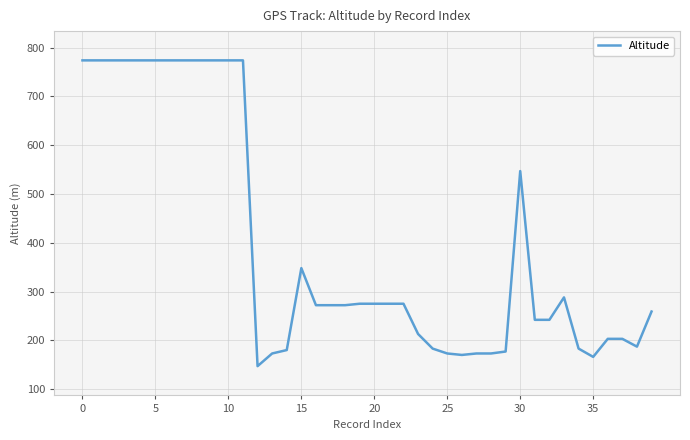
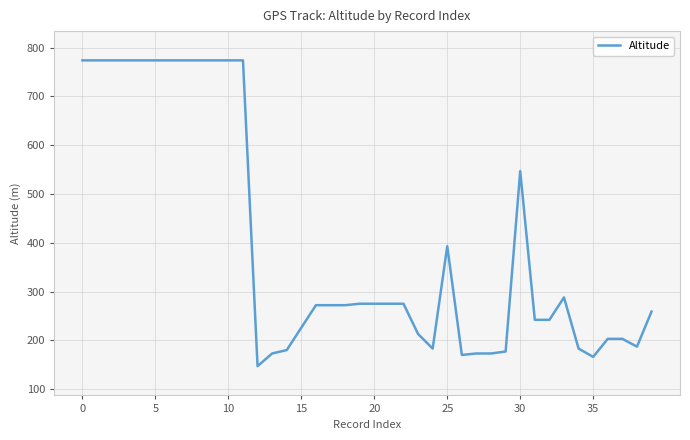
15: 350 -> 230
25: 170 -> 390
